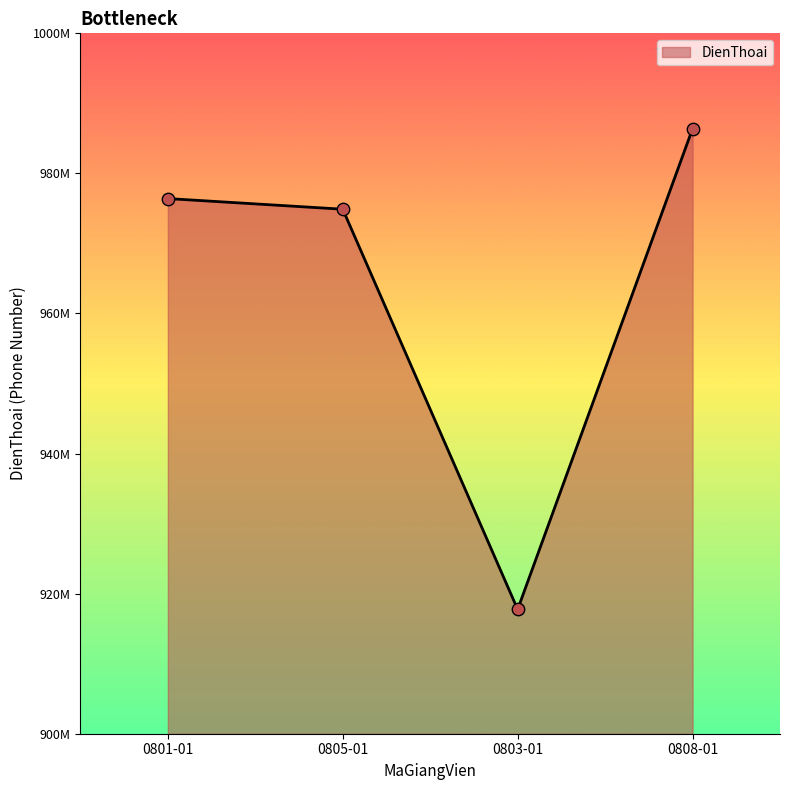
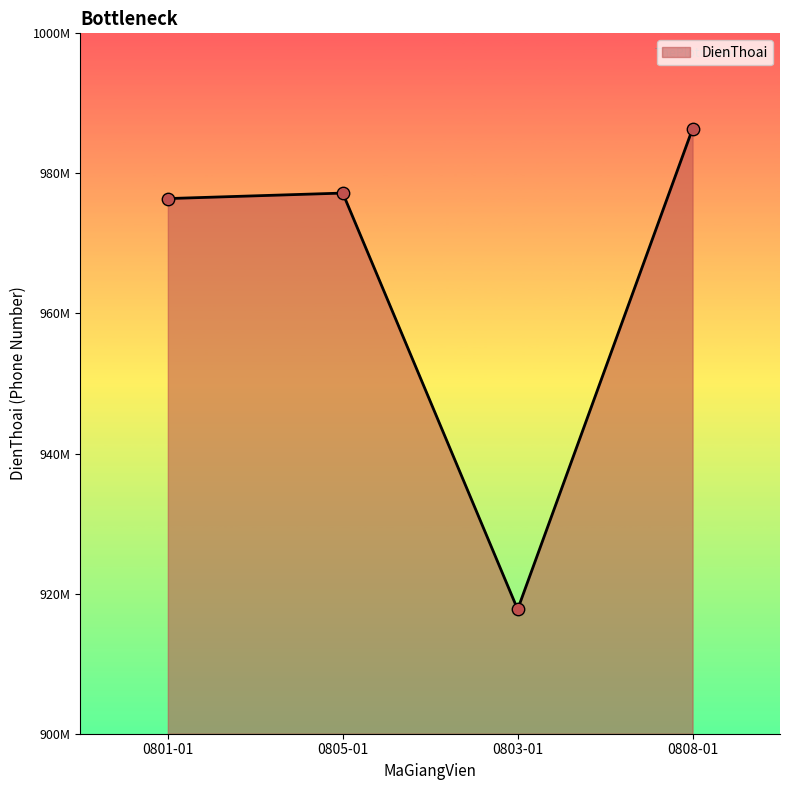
0805-01: 975000000 -> 977000000
